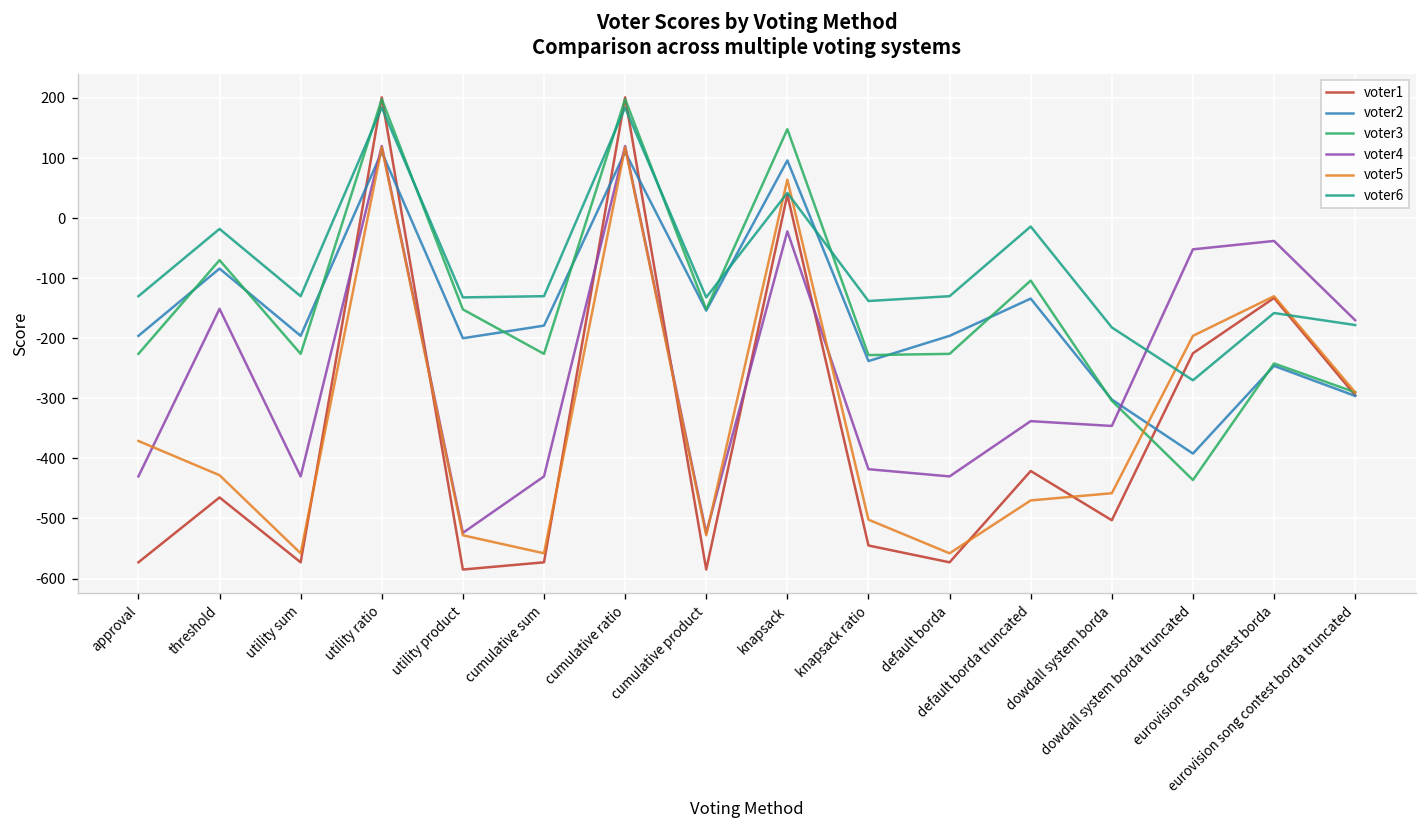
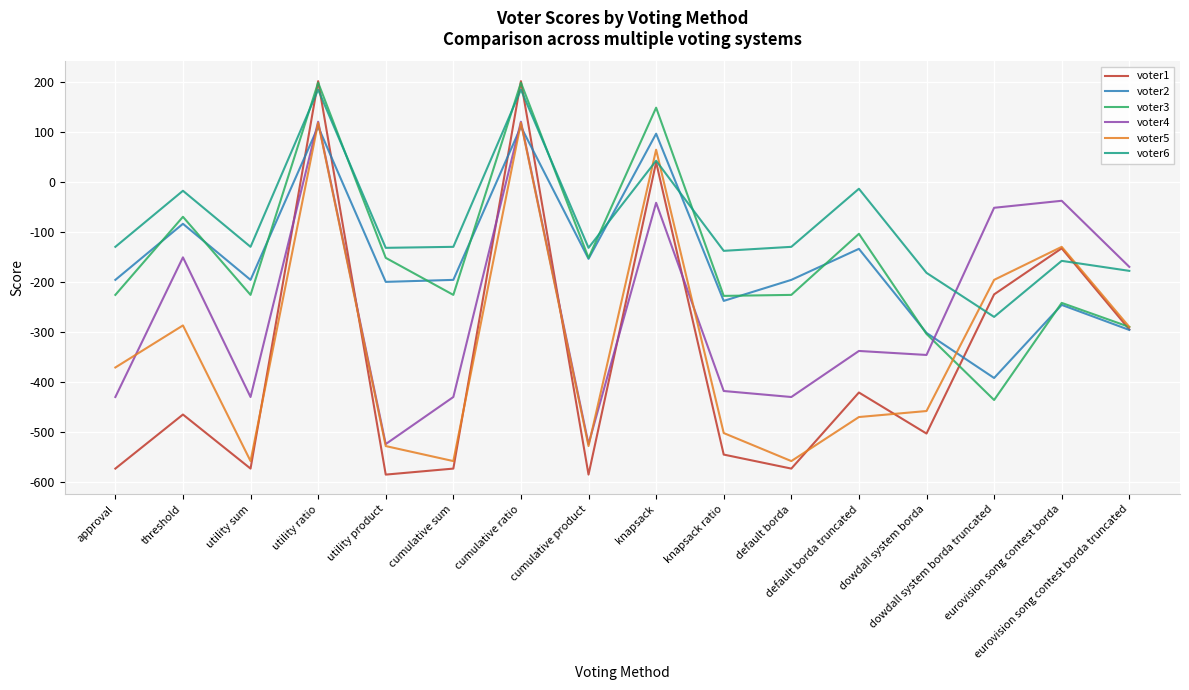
voter5, threshold: -430 -> -290
voter2, cumulative sum: -180 -> -200
voter4, knapsack: -20 -> -40
